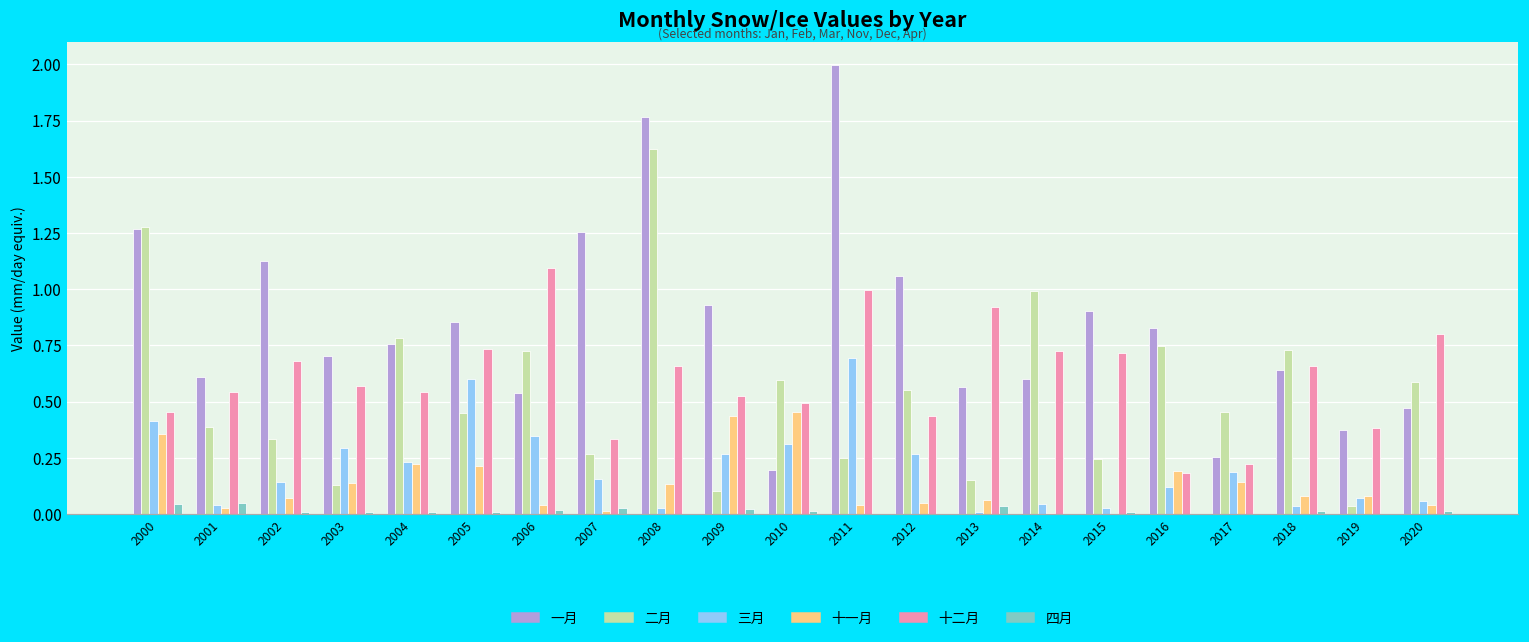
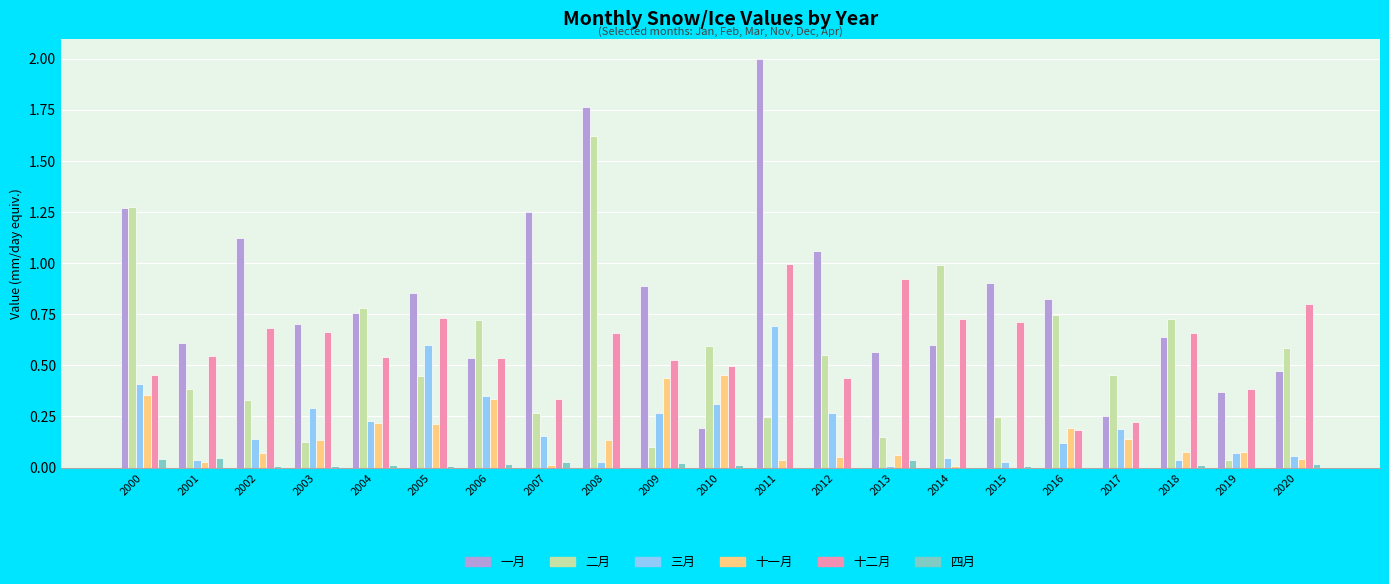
十二月, 2003: 0.57 -> 0.66
十一月, 2006: 0.04 -> 0.34
十二月, 2006: 1.09 -> 0.53
一月, 2009: 0.93 -> 0.89
